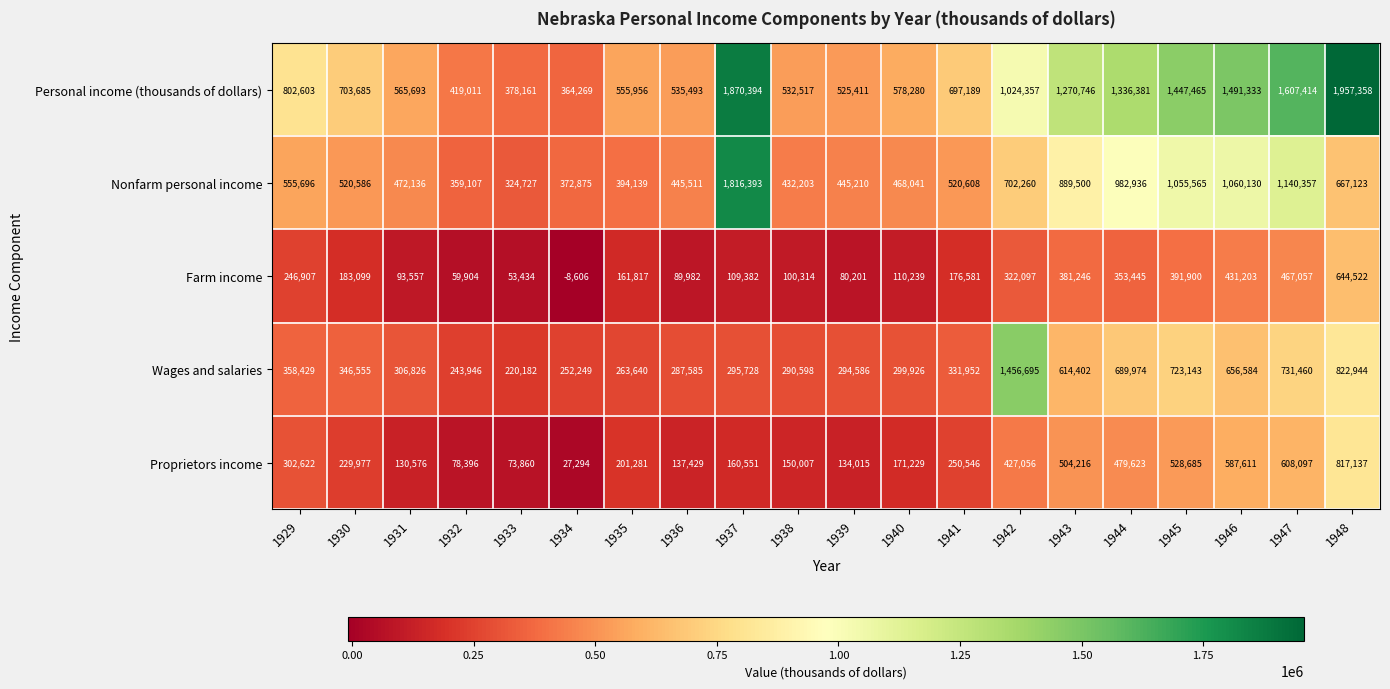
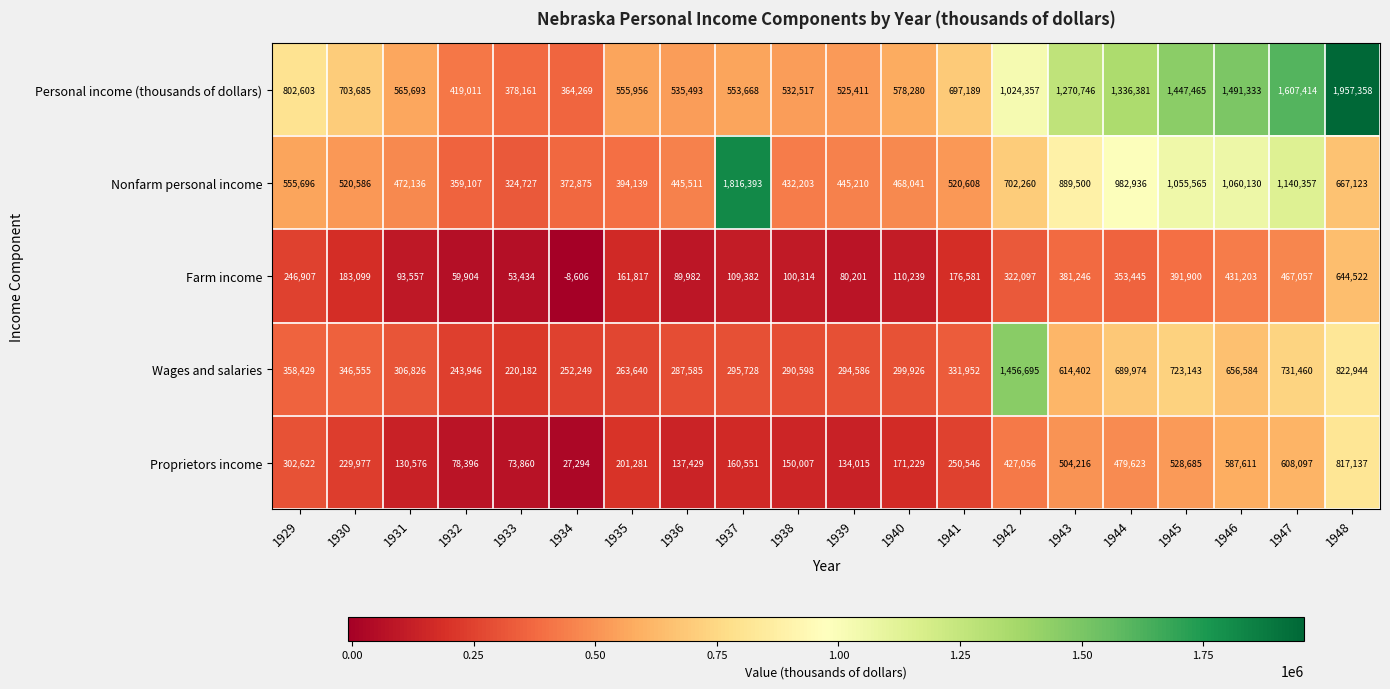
Personal income (thousands of dollars), 1937: 1,870,394 -> 553,668
